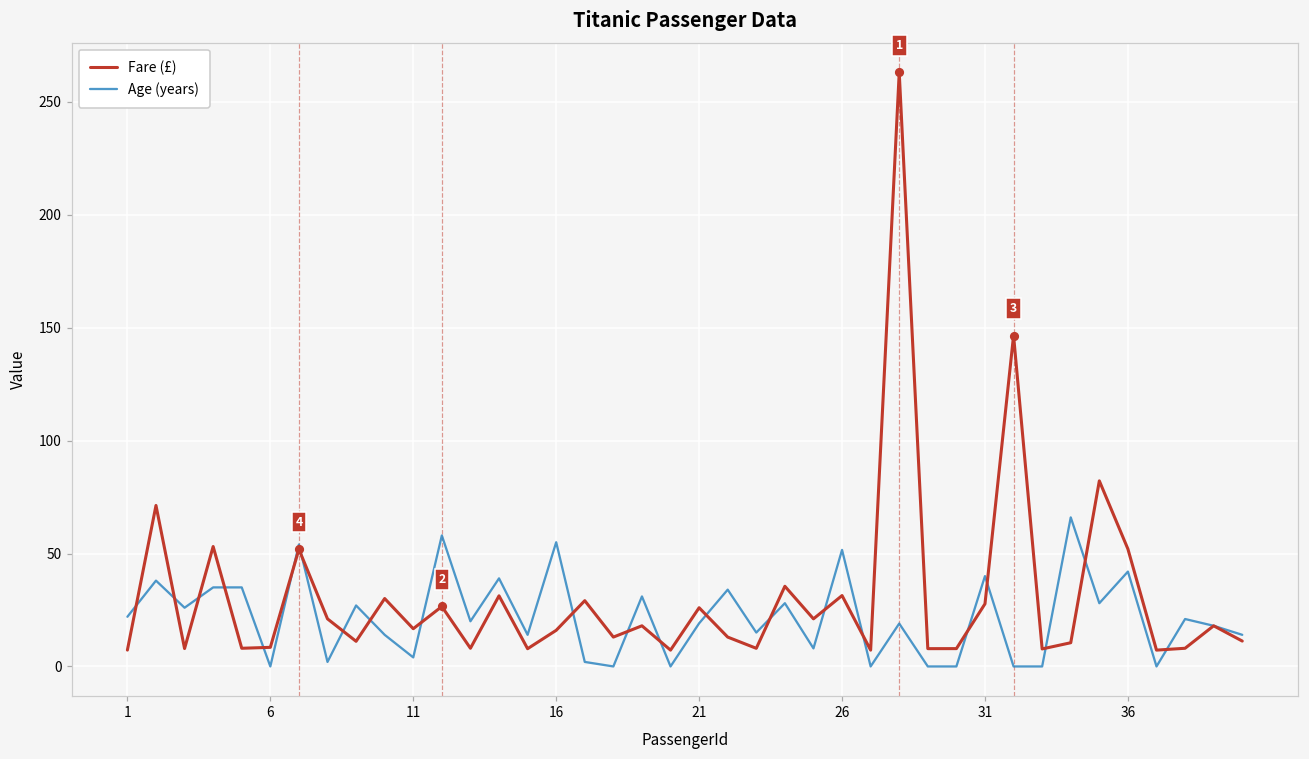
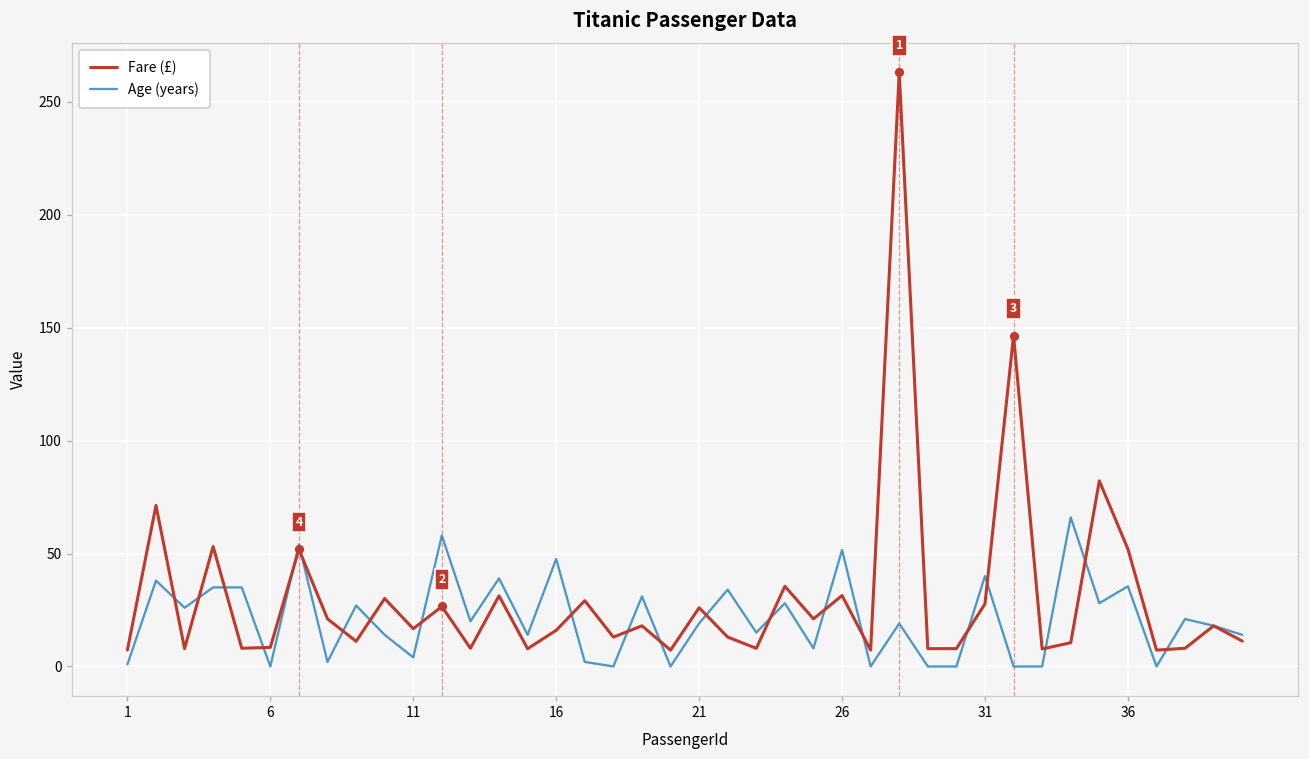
Age (years), 1: 22 -> 1
Age (years), 16: 55 -> 48
Age (years), 36: 42 -> 36
